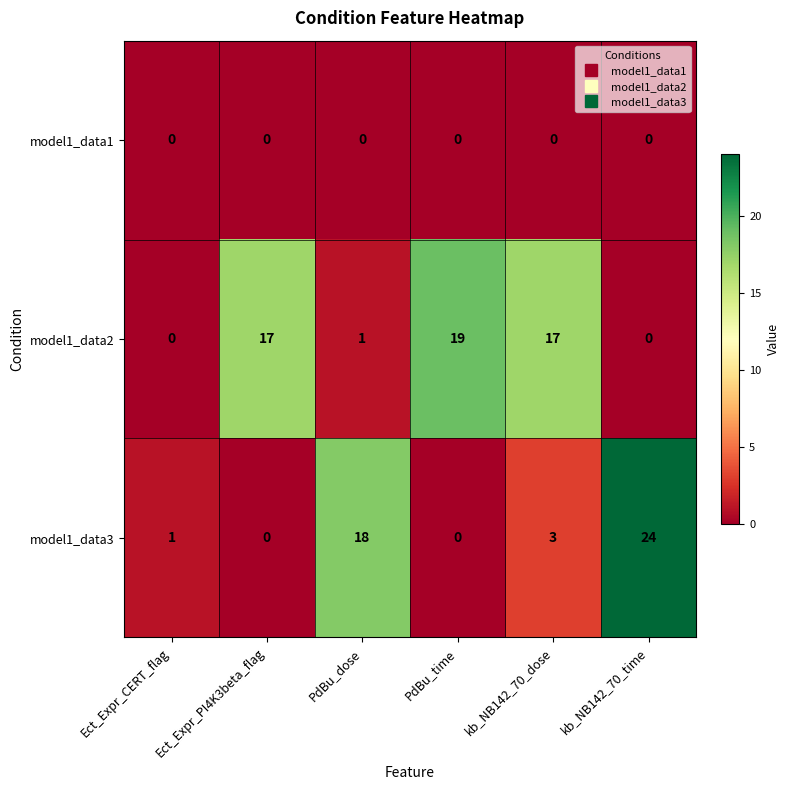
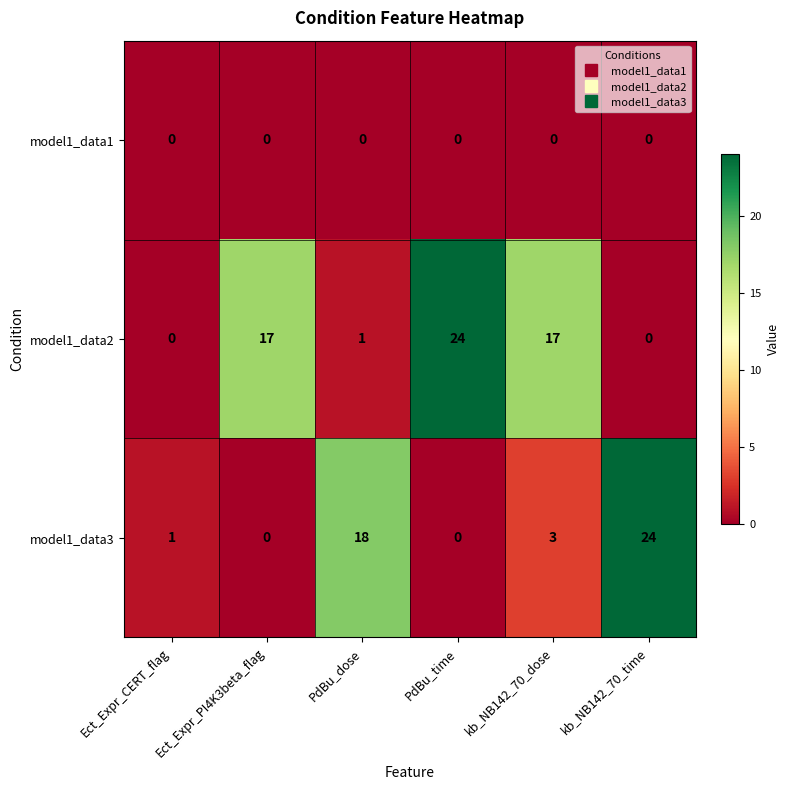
model1_data2, PdBu_time: 19 -> 24
